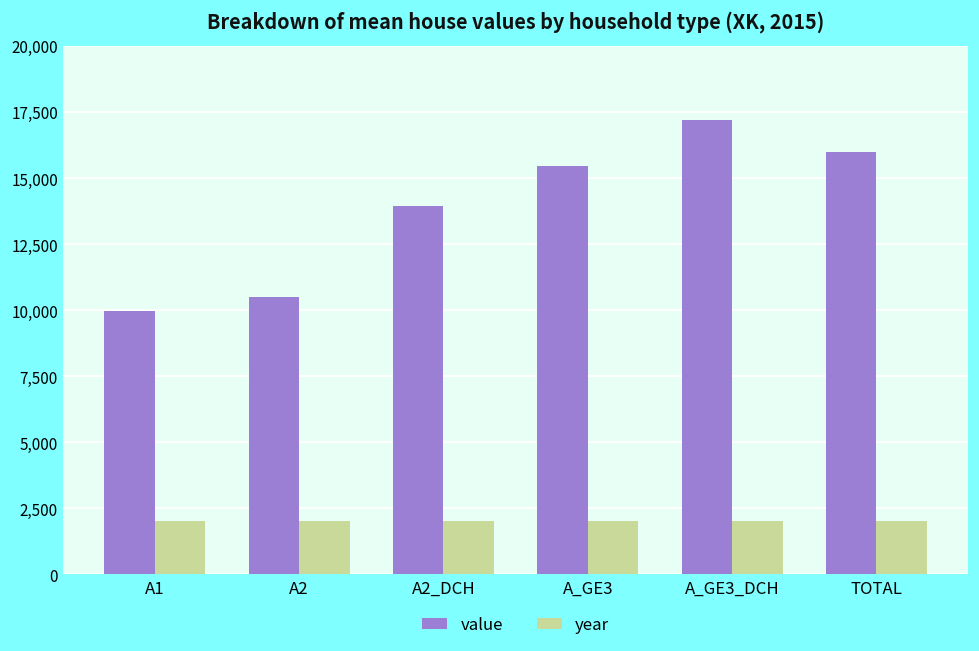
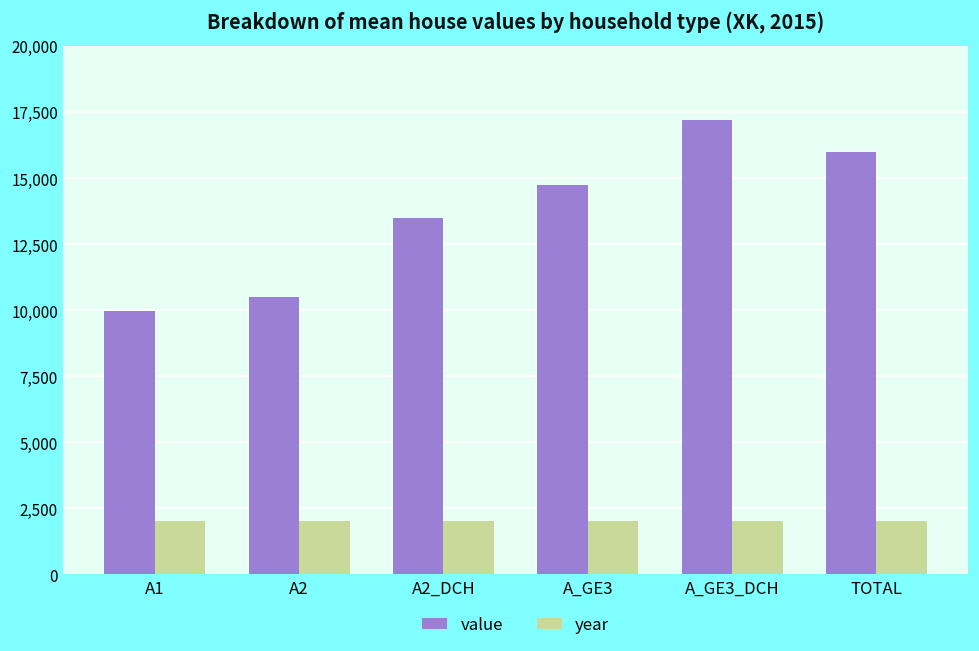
value, A2_DCH: 13,900 -> 13,500
value, A_GE3: 15,500 -> 14,700
